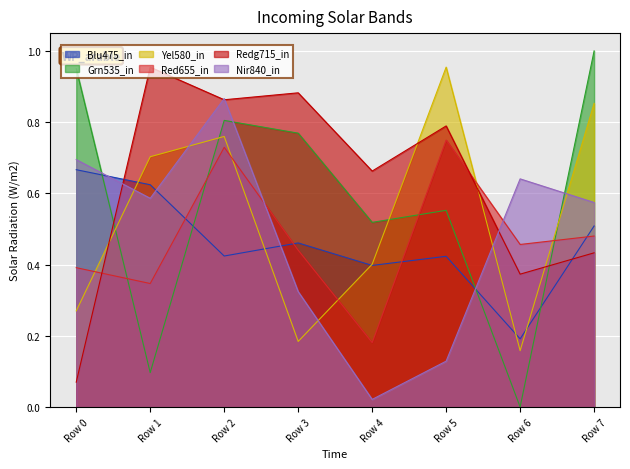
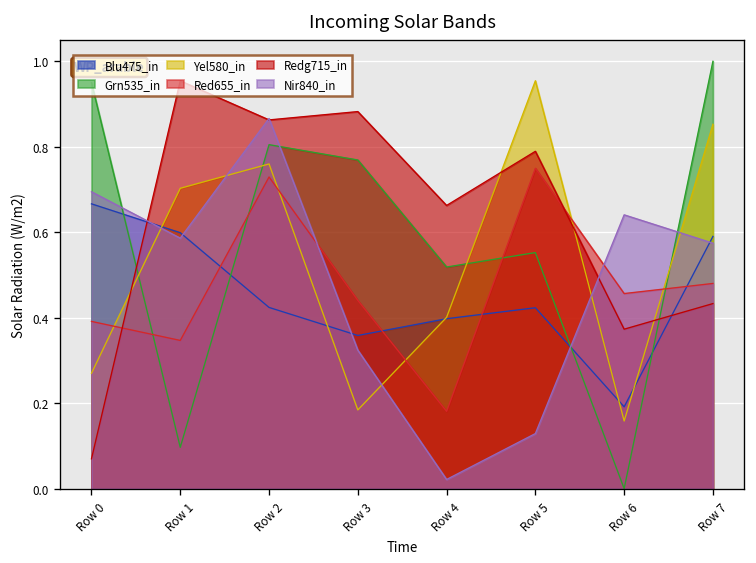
Blu475_in, Row 1: 0.62 -> 0.60
Blu475_in, Row 3: 0.46 -> 0.36
Blu475_in, Row 7: 0.51 -> 0.59
